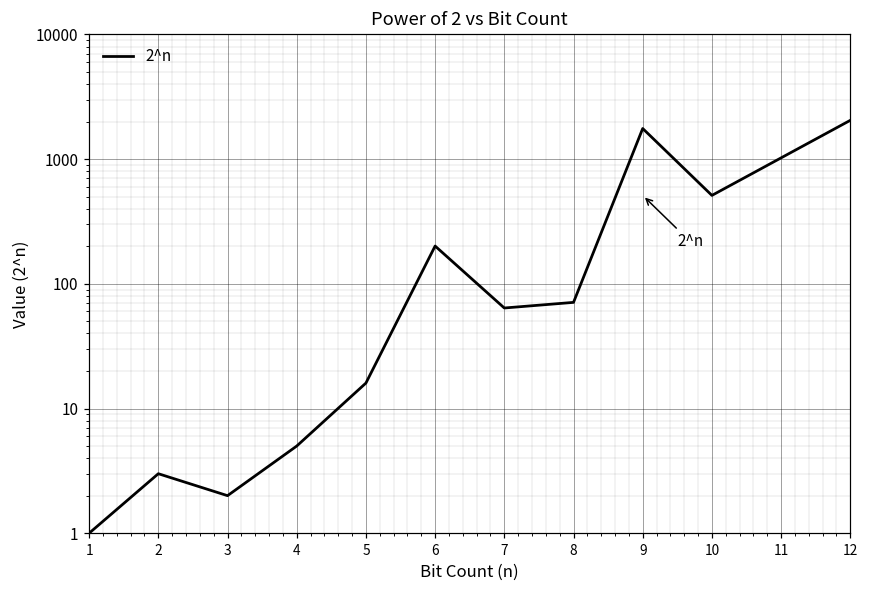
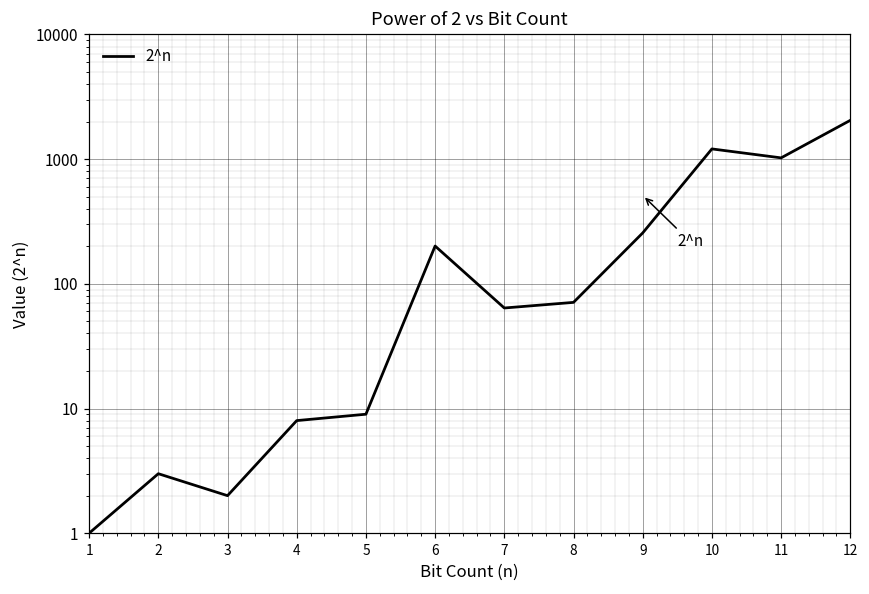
4: 5 -> 8
5: 16 -> 9
9: 1800 -> 260
10: 500 -> 1200
